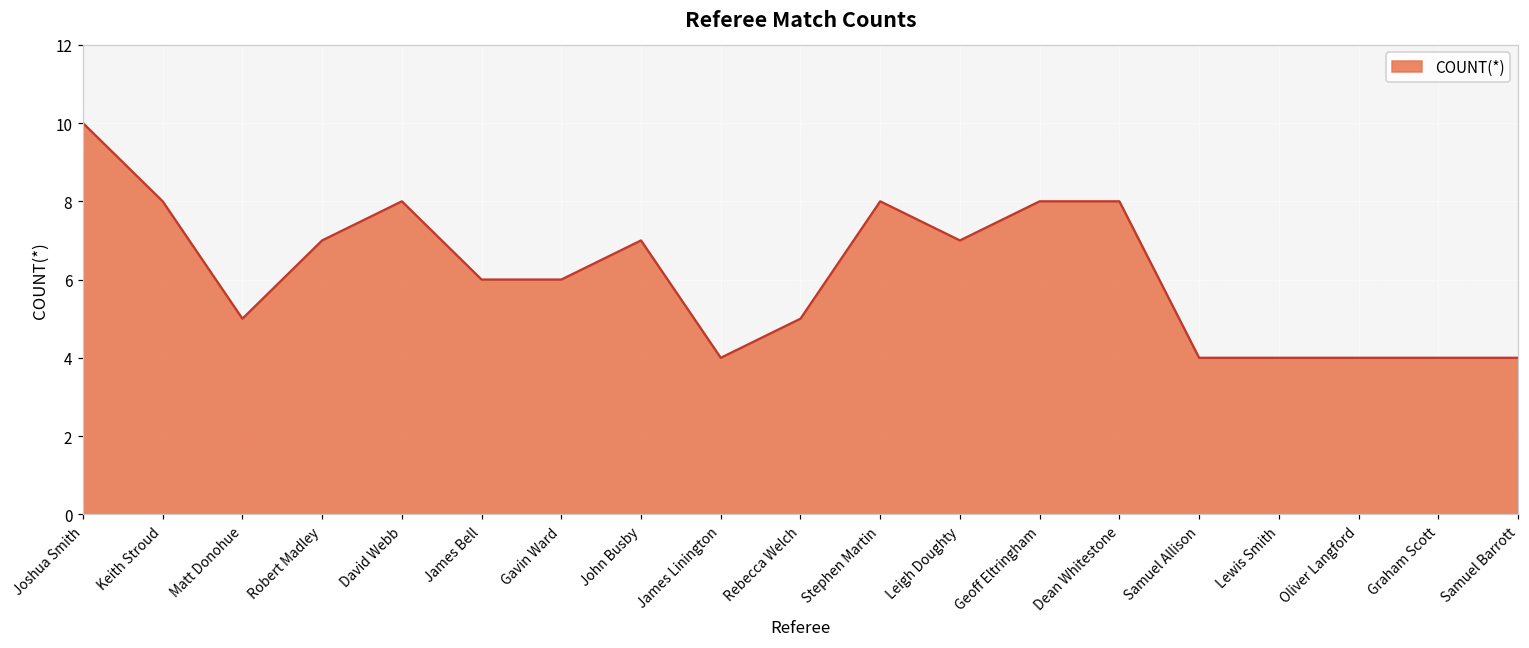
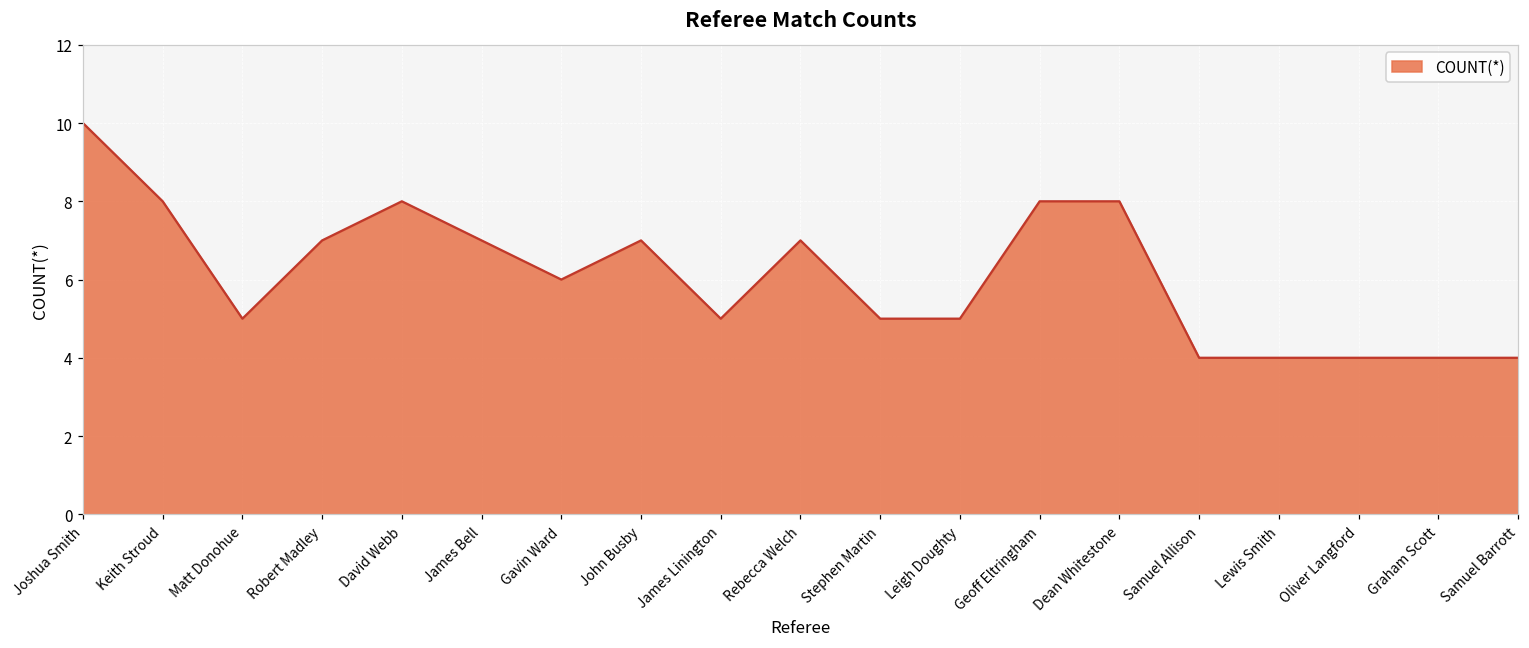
James Bell: 6 -> 7
James Linington: 4 -> 5
Rebecca Welch: 5 -> 7
Stephen Martin: 8 -> 5
Leigh Doughty: 7 -> 5
